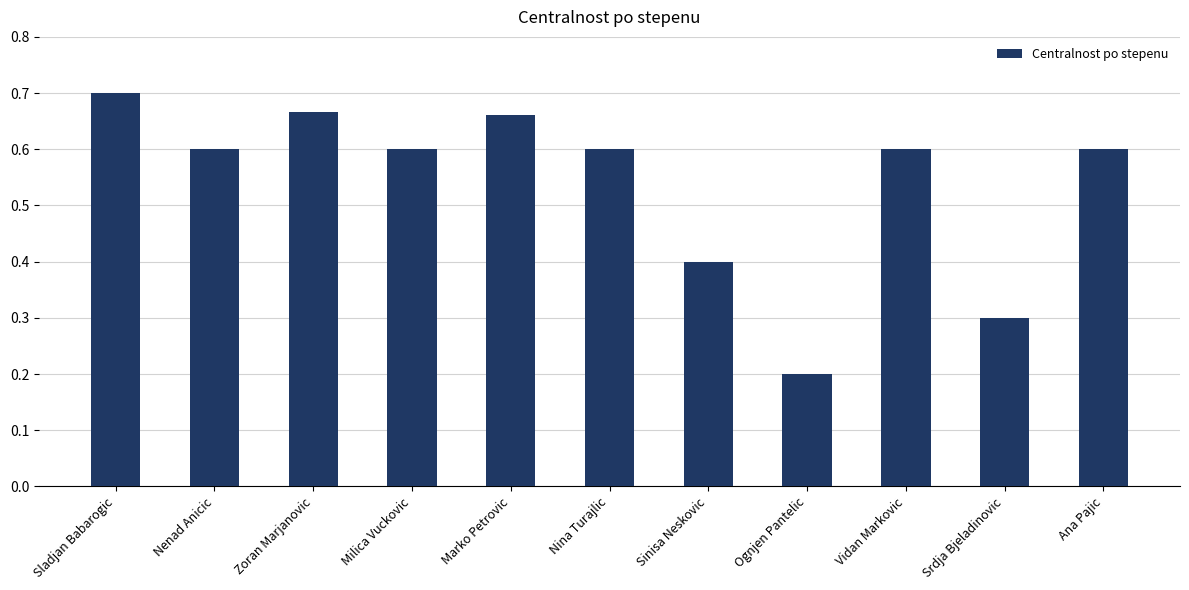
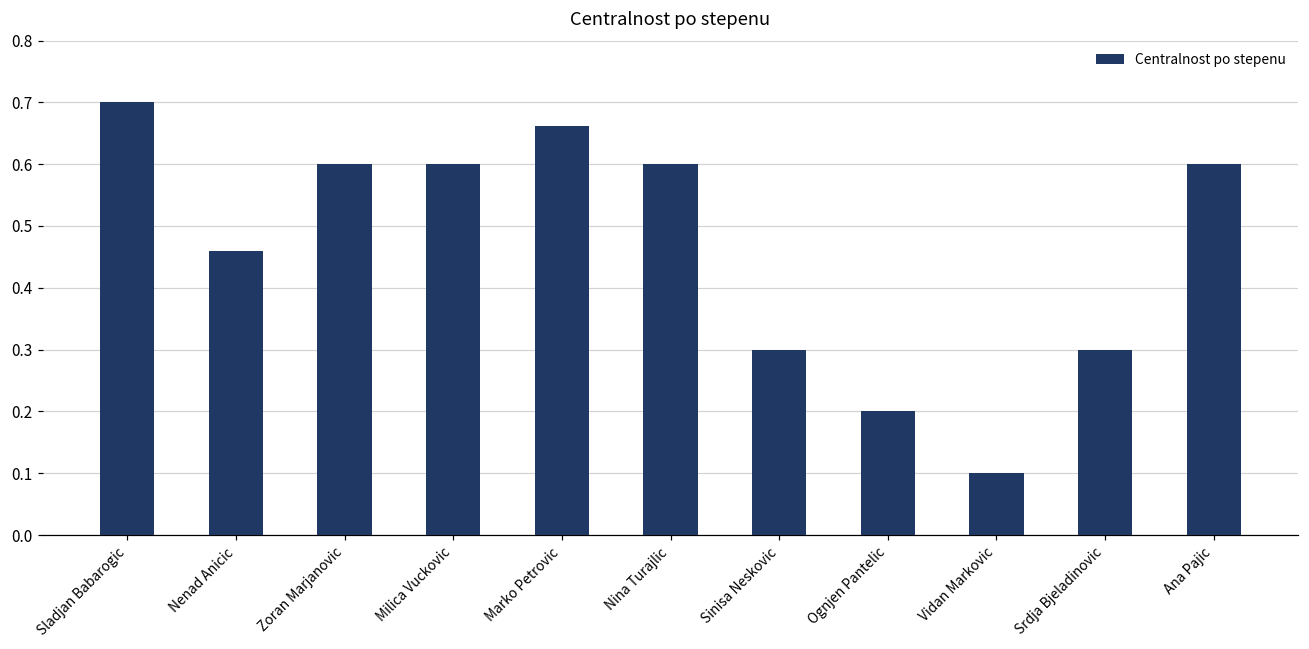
Nenad Anicic: 0.60 -> 0.46
Zoran Marjanovic: 0.67 -> 0.60
Sinisa Neskovic: 0.4 -> 0.3
Vidan Markovic: 0.6 -> 0.1
